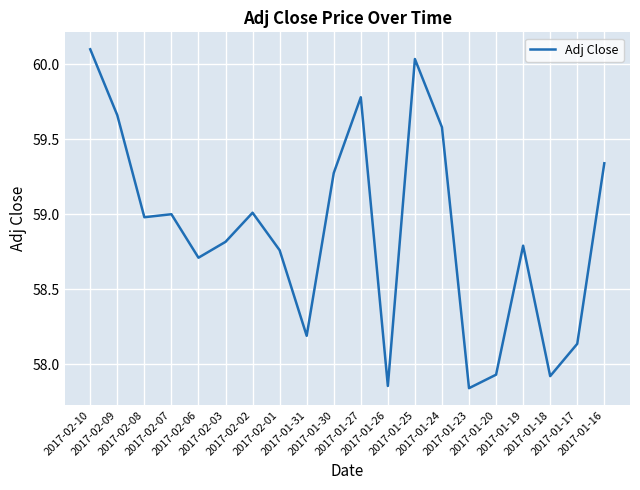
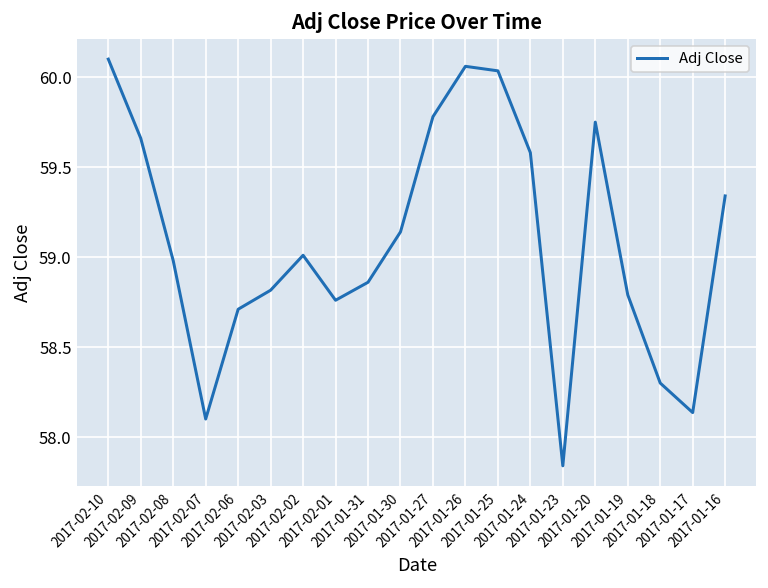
2017-02-07: 59.0 -> 58.1
2017-01-31: 58.19 -> 58.86
2017-01-30: 59.27 -> 59.14
2017-01-26: 57.85 -> 60.06
2017-01-20: 57.93 -> 59.75
2017-01-18: 57.92 -> 58.30
